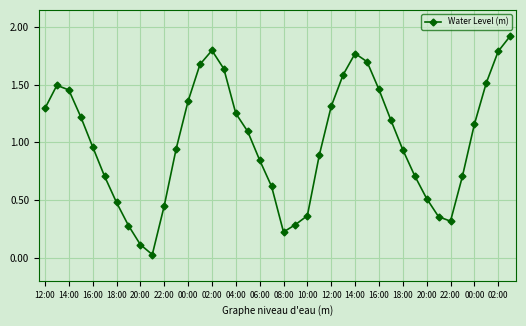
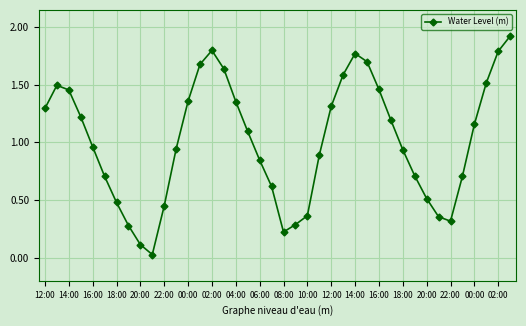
04:00: 1.25 -> 1.35
